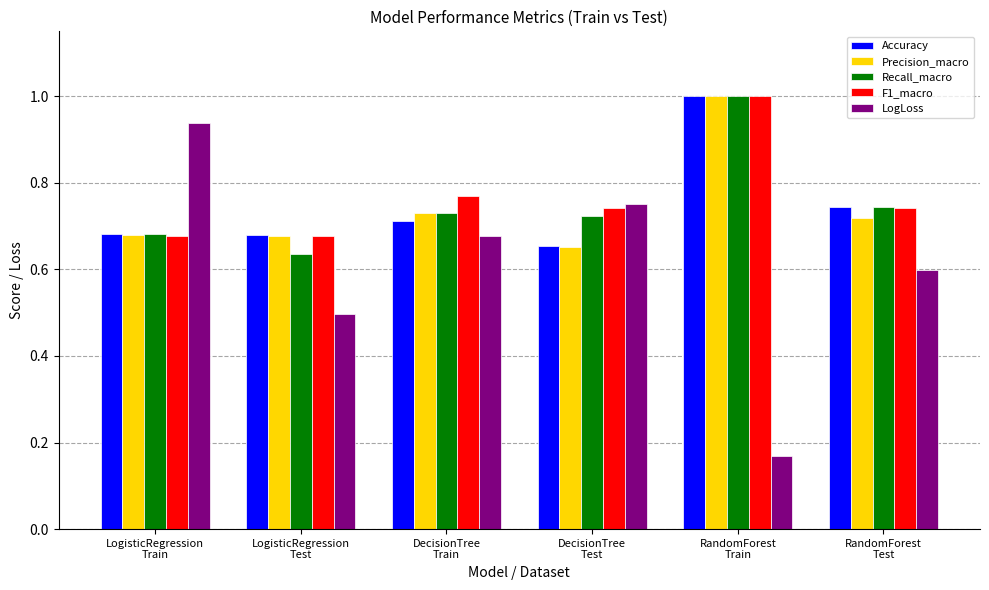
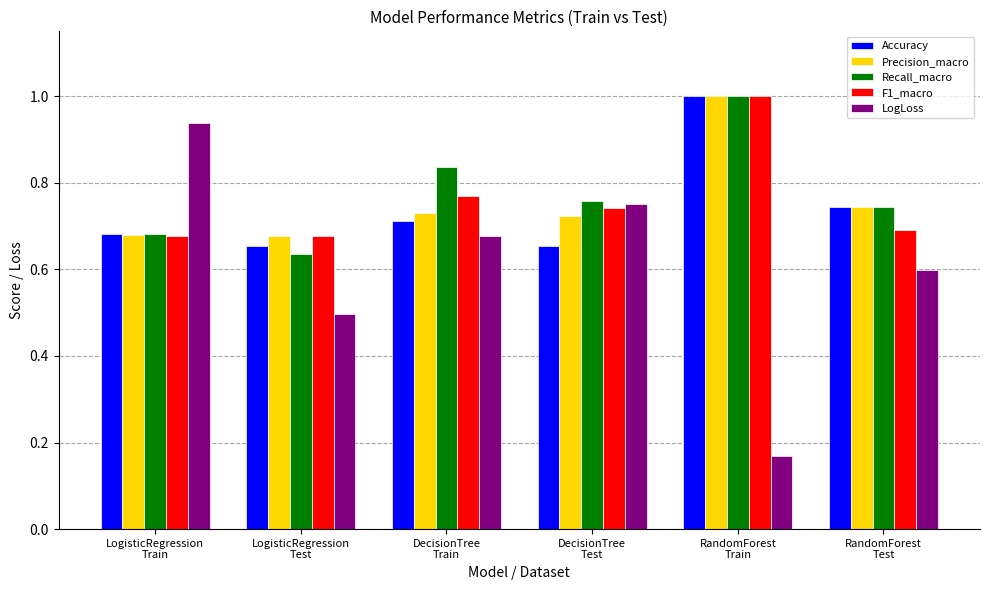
Accuracy, LogisticRegression Test: 0.68 -> 0.65
Recall_macro, DecisionTree Train: 0.73 -> 0.84
Precision_macro, DecisionTree Test: 0.65 -> 0.72
Recall_macro, DecisionTree Test: 0.72 -> 0.76
Precision_macro, RandomForest Test: 0.72 -> 0.74
F1_macro, RandomForest Test: 0.74 -> 0.69
